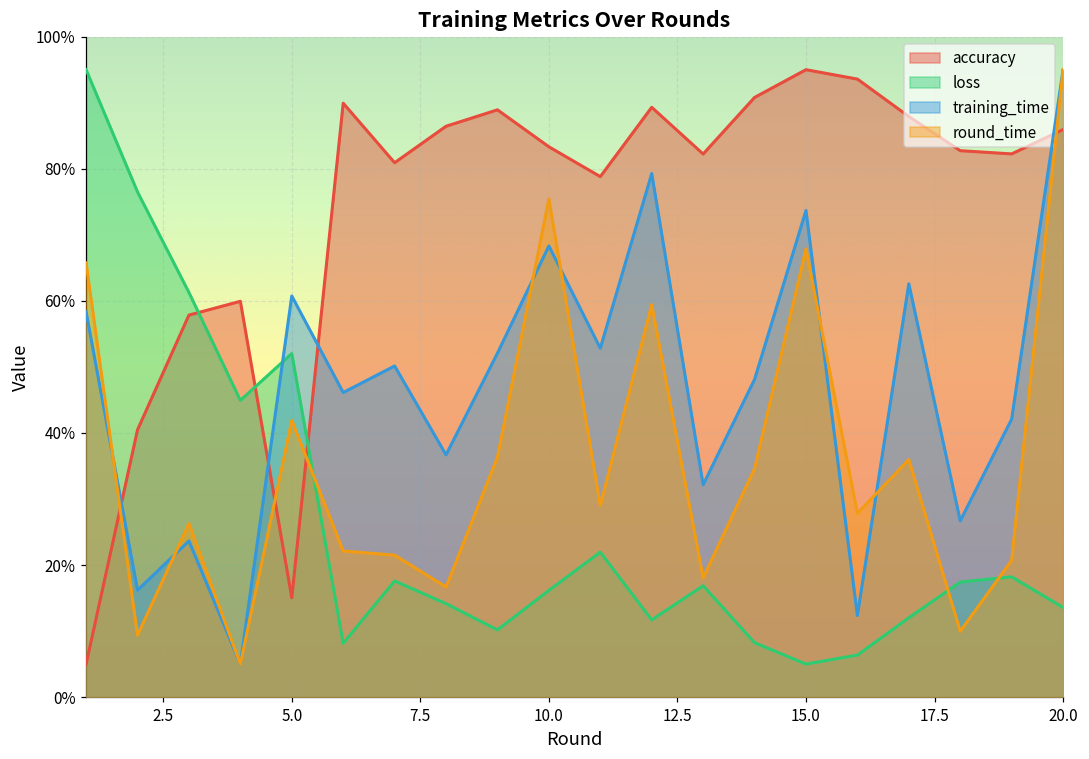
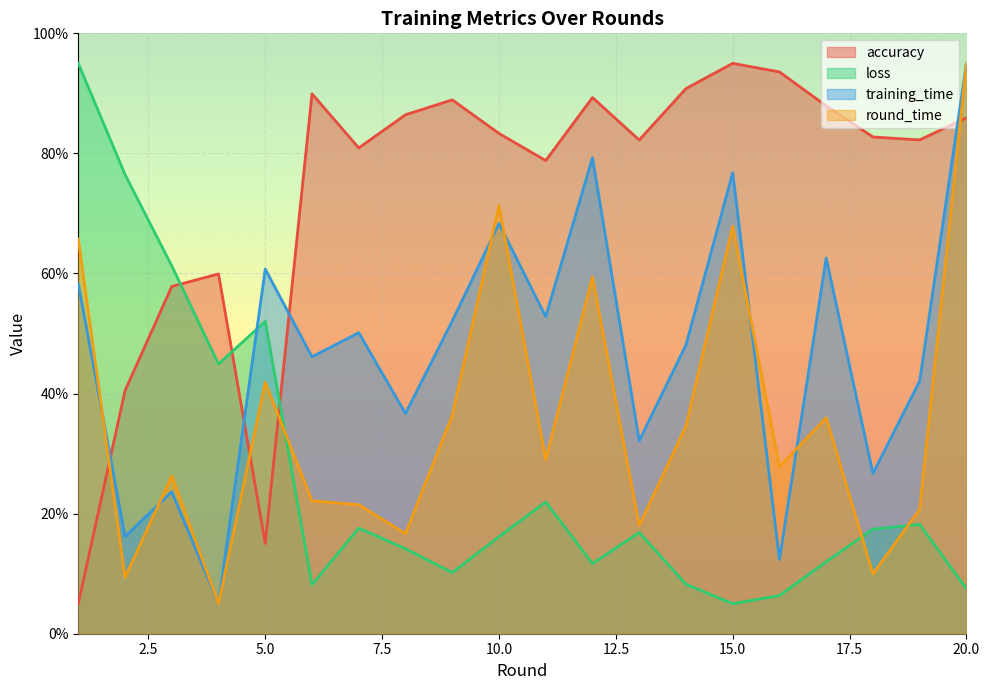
round_time, 10.0: 75% -> 71%
training_time, 15.0: 74% -> 77%
loss, 20.0: 14% -> 7%
